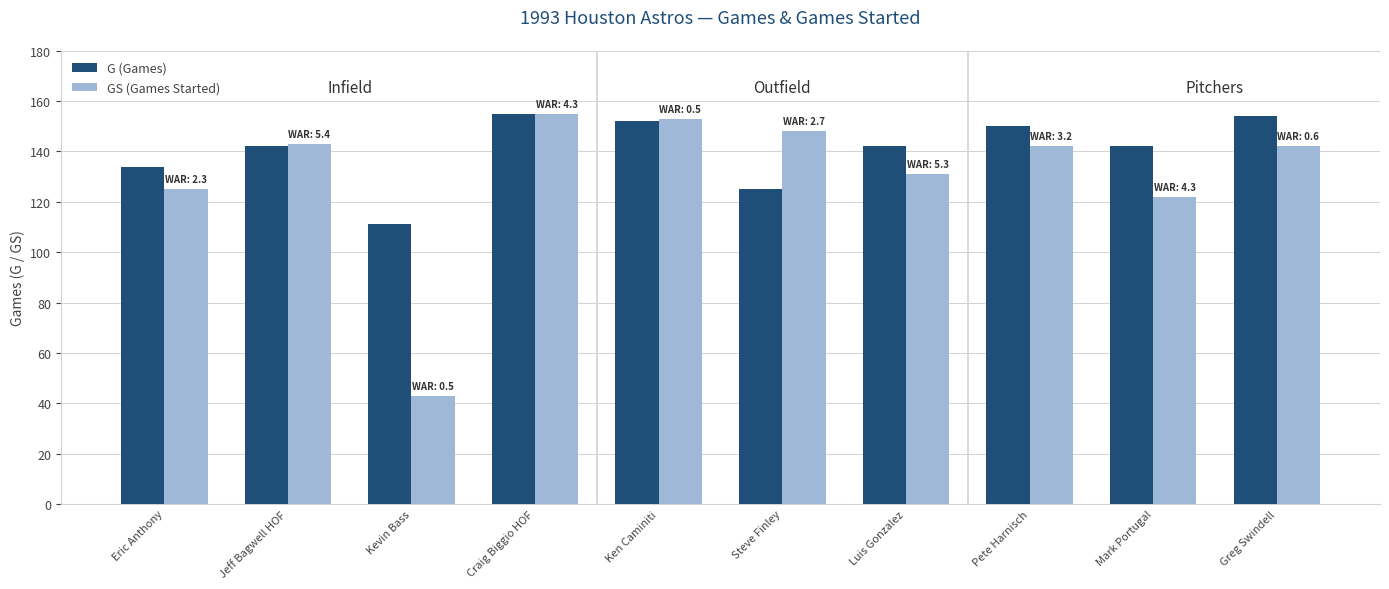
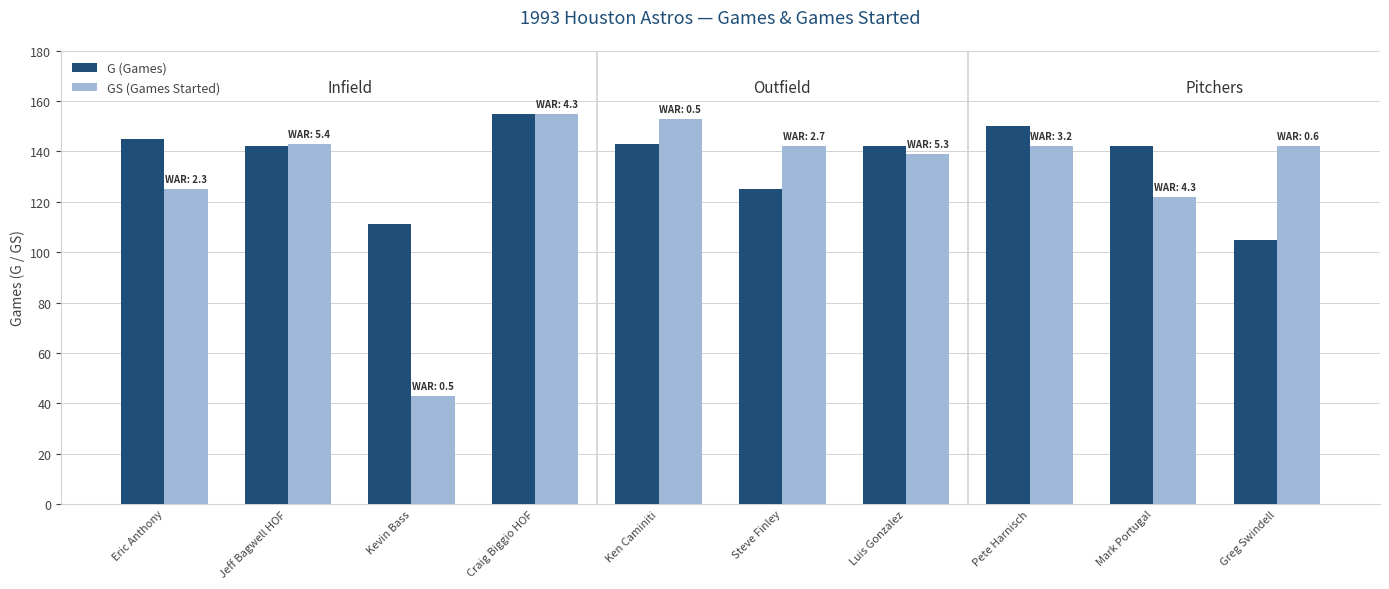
G (Games), Eric Anthony: 134 -> 145
G (Games), Ken Caminiti: 152 -> 143
GS (Games Started), Steve Finley: 148 -> 142
GS (Games Started), Luis Gonzalez: 131 -> 139
G (Games), Greg Swindell: 154 -> 105
